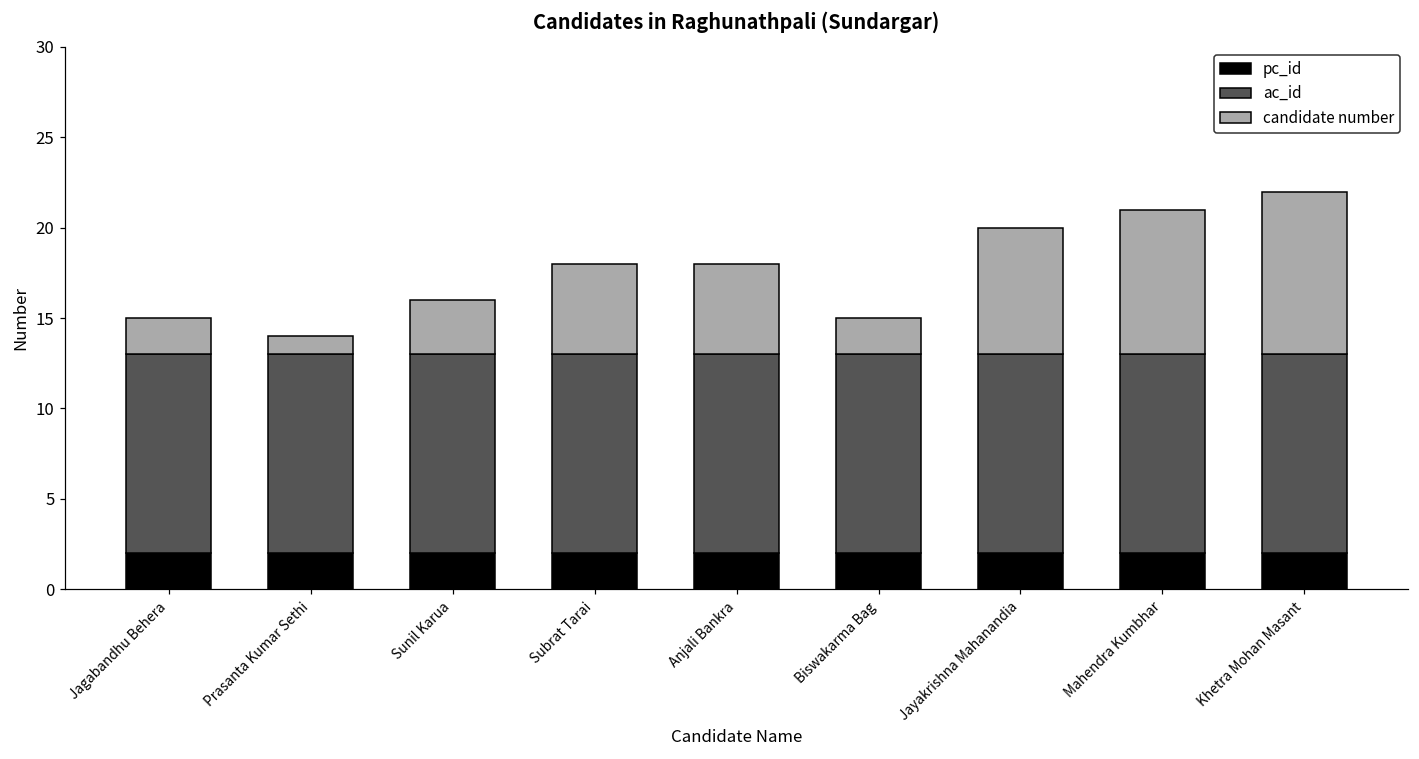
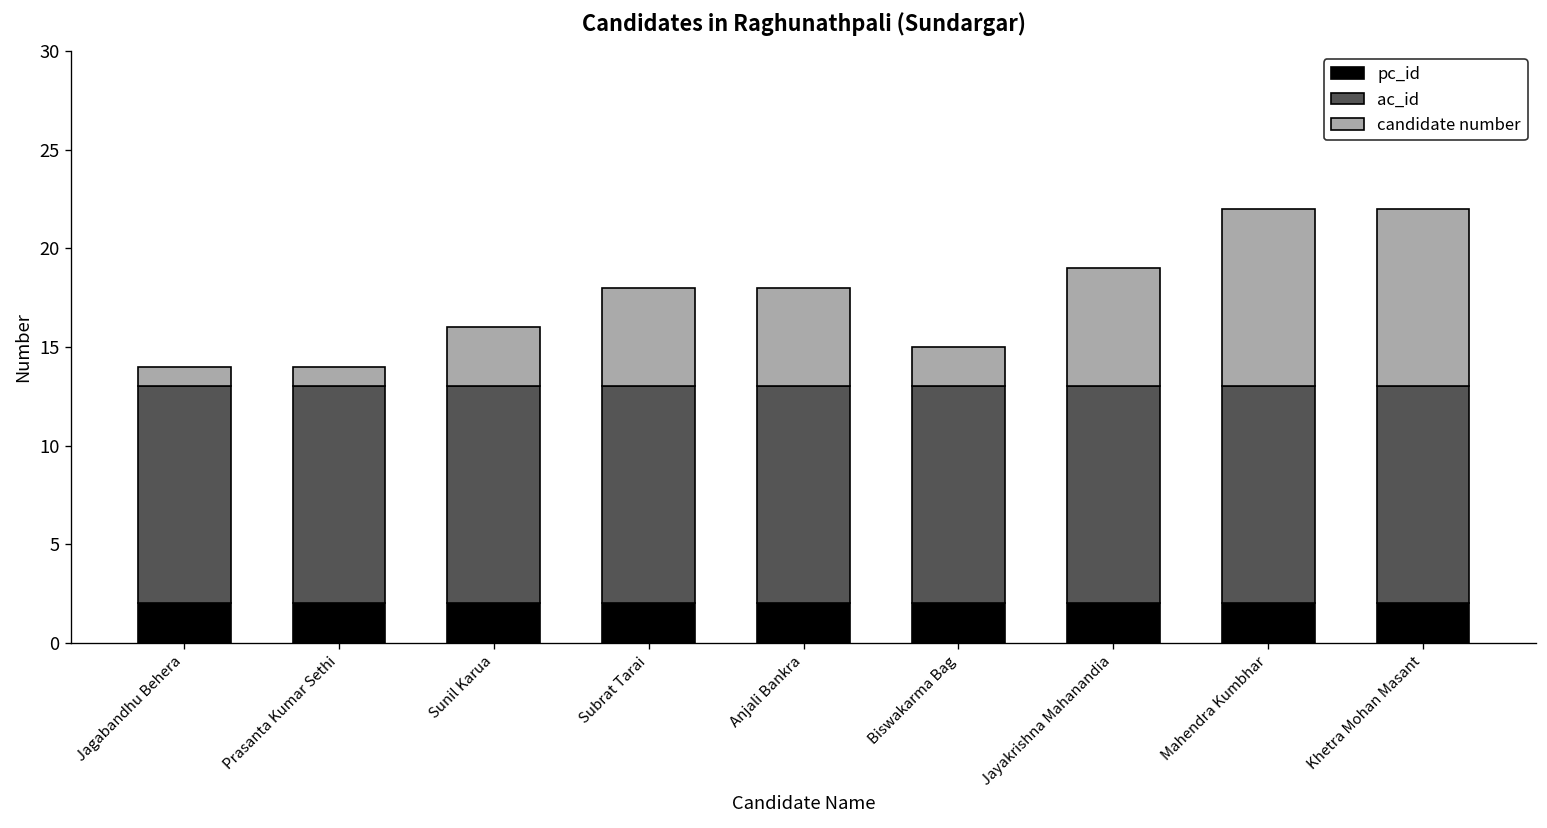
candidate number, Jagabandhu Behera: 2 -> 1
candidate number, Jayakrishna Mahanandia: 7 -> 6
candidate number, Mahendra Kumbhar: 8 -> 9
